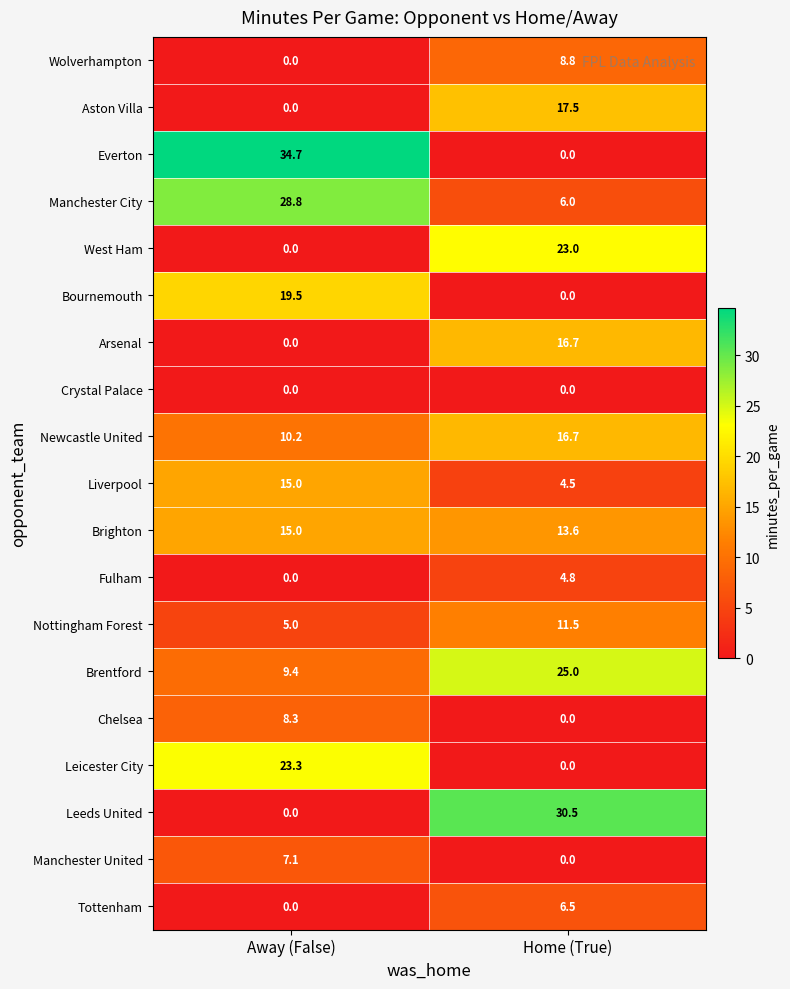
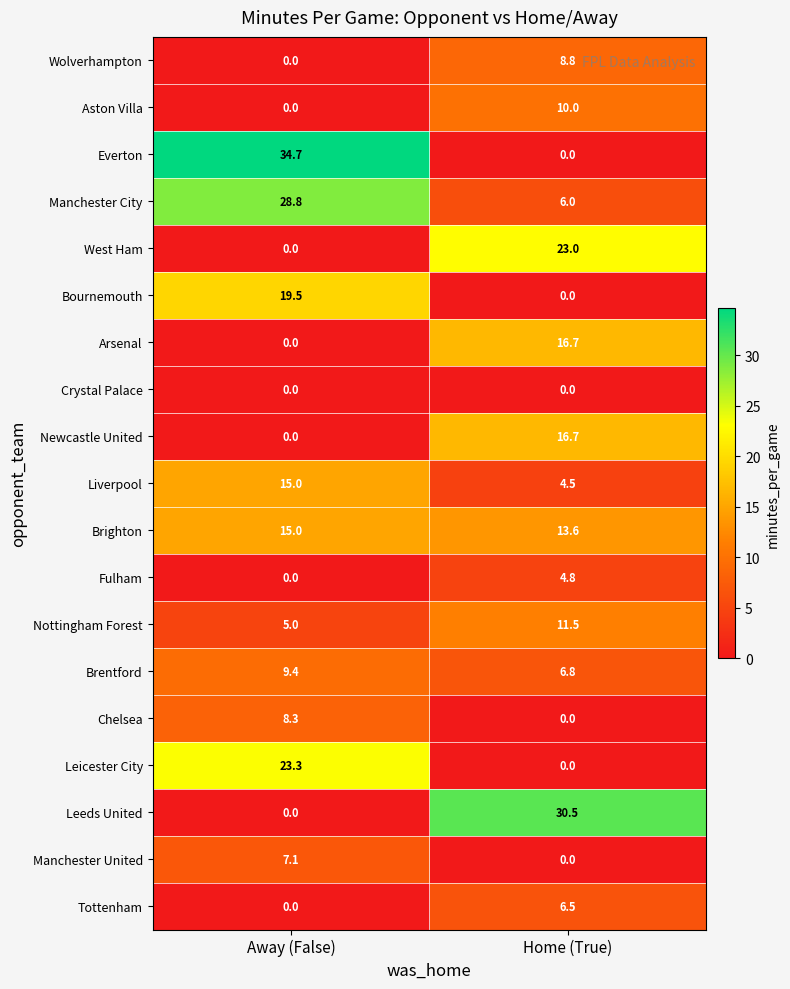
Aston Villa, Home (True): 17.5 -> 10.0
Newcastle United, Away (False): 10.2 -> 0.0
Brentford, Home (True): 25.0 -> 6.8
